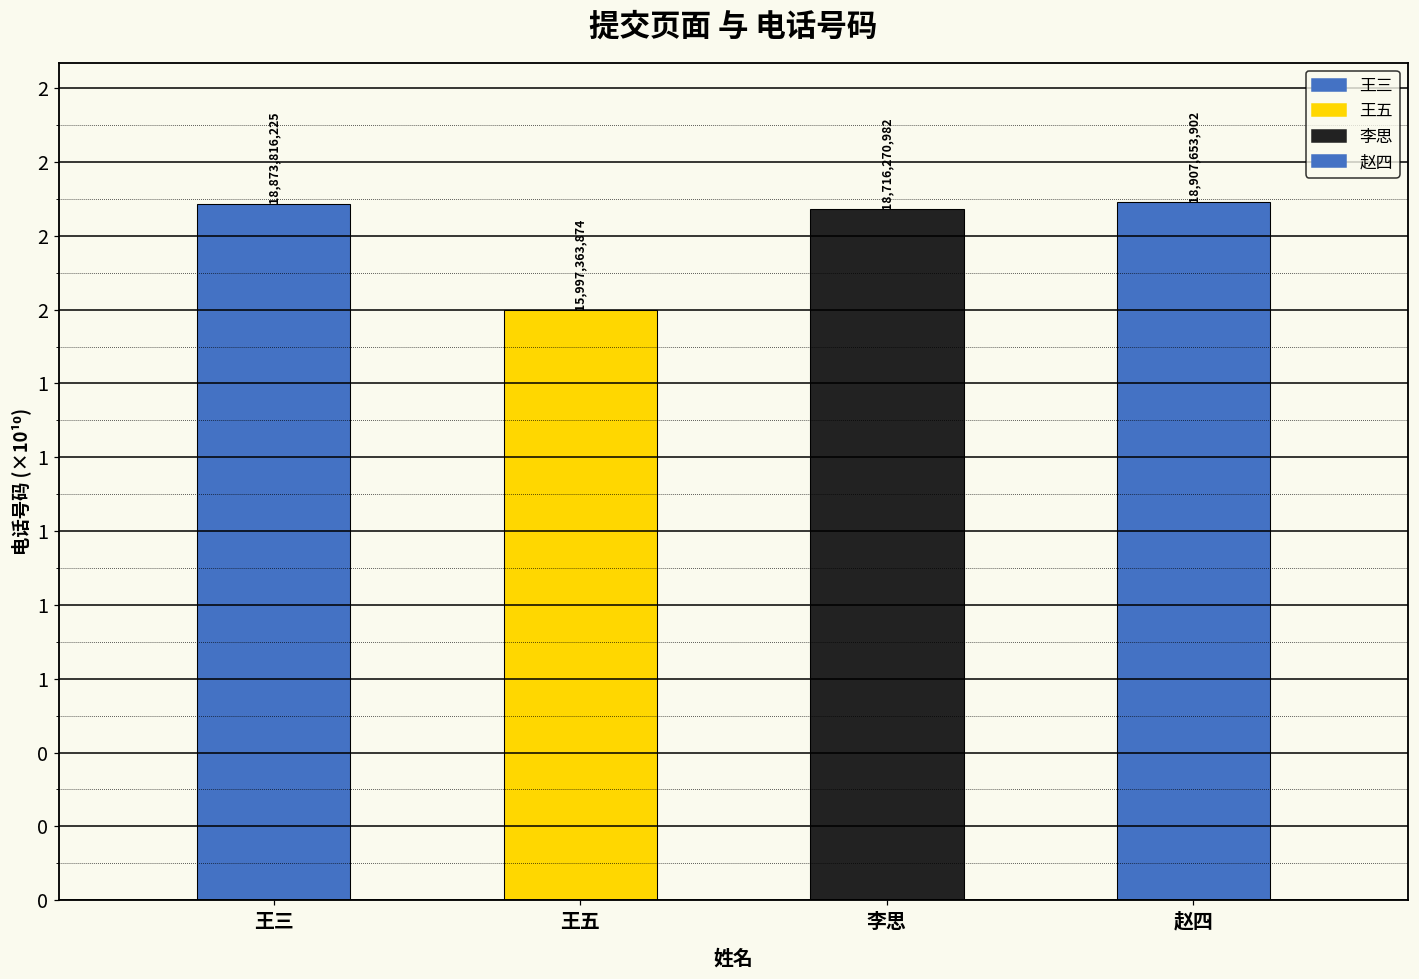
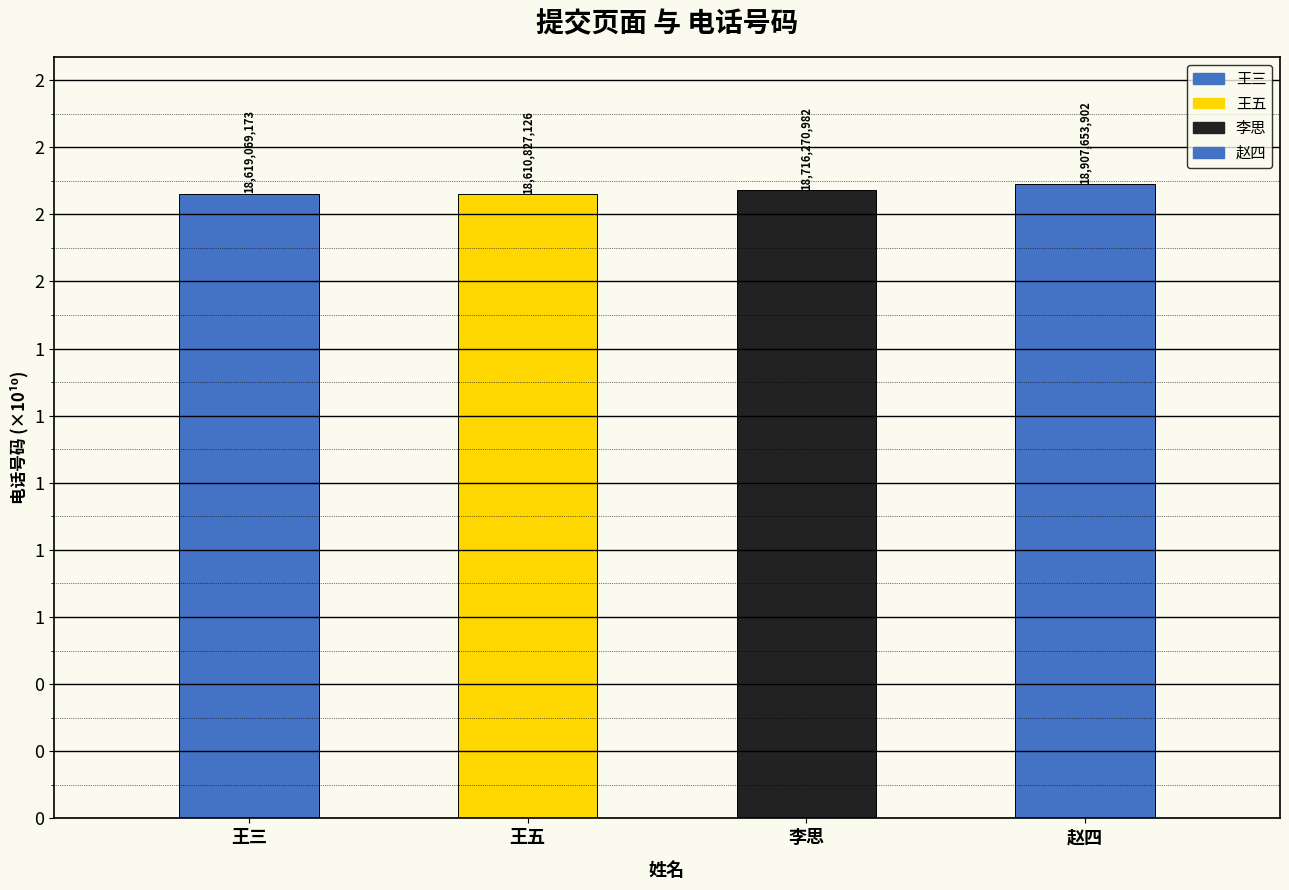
王三: 18,873,816,225 -> 18,619,069,173
王五: 15,997,363,874 -> 18,610,827,126
